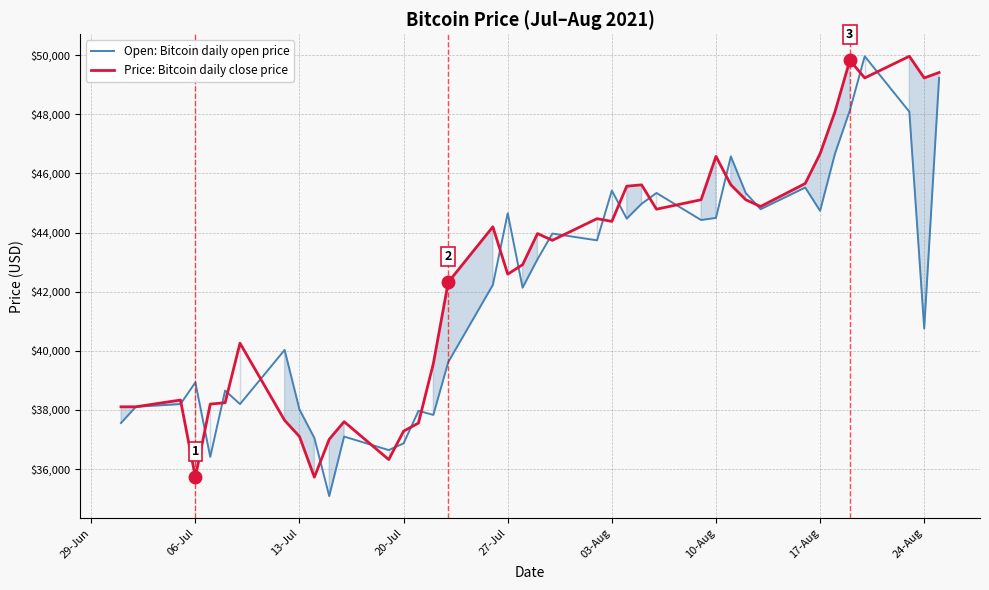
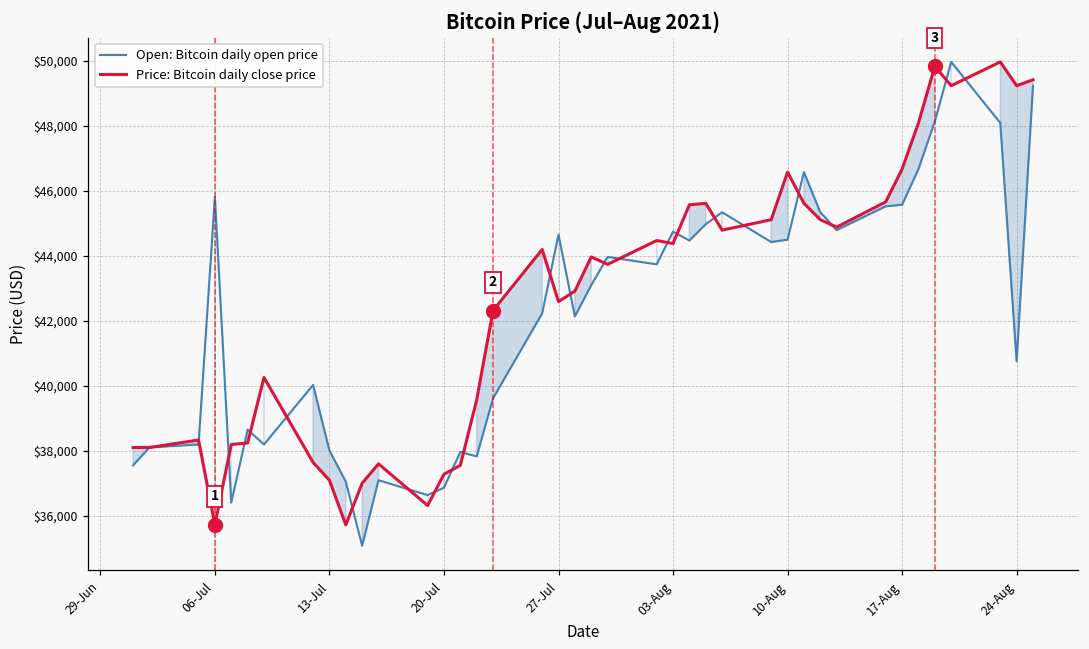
Open: Bitcoin daily open price, 06-Jul: $38,900 -> $45,800
Open: Bitcoin daily open price, 03-Aug: $45,400 -> $44,700
Open: Bitcoin daily open price, 17-Aug: $44,700 -> $45,600
